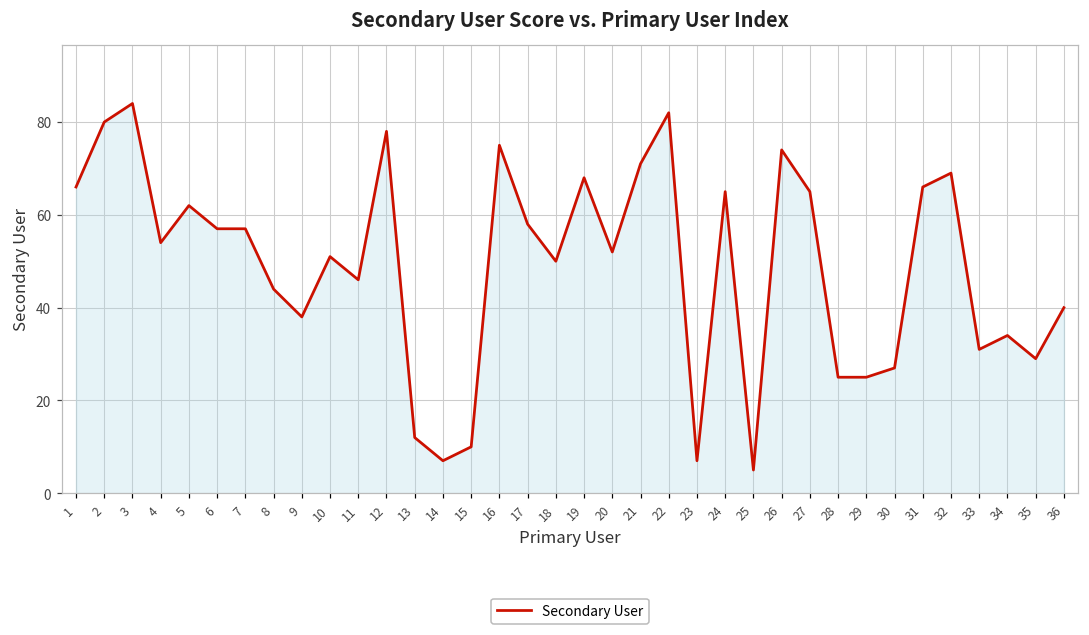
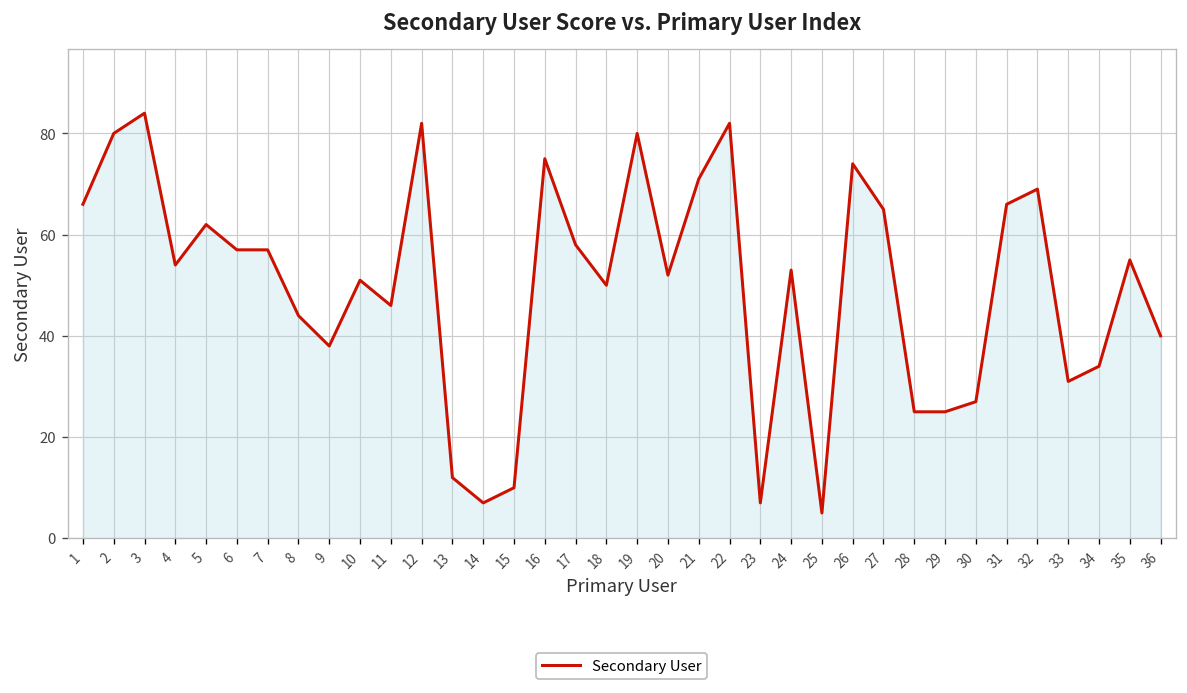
12: 78 -> 82
19: 68 -> 80
24: 65 -> 53
35: 29 -> 55
